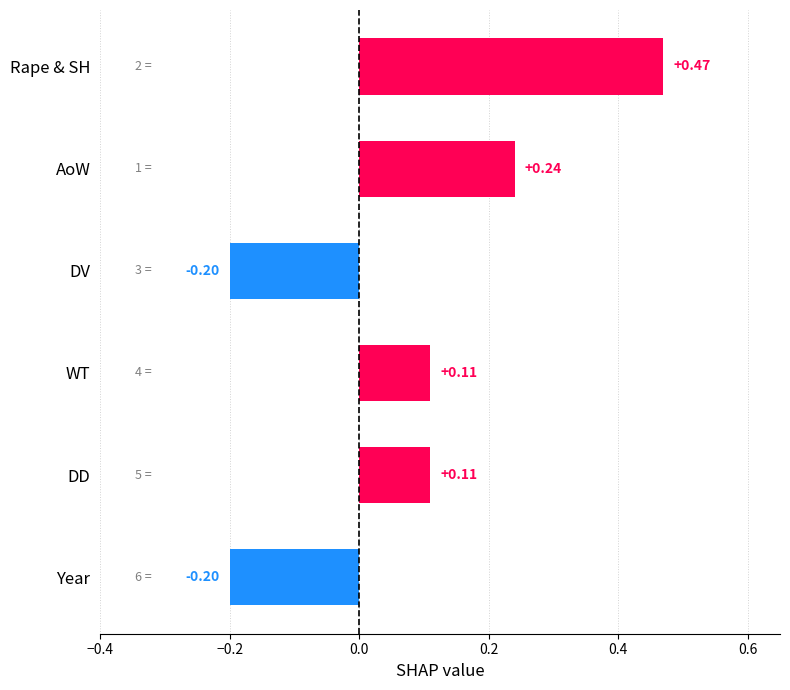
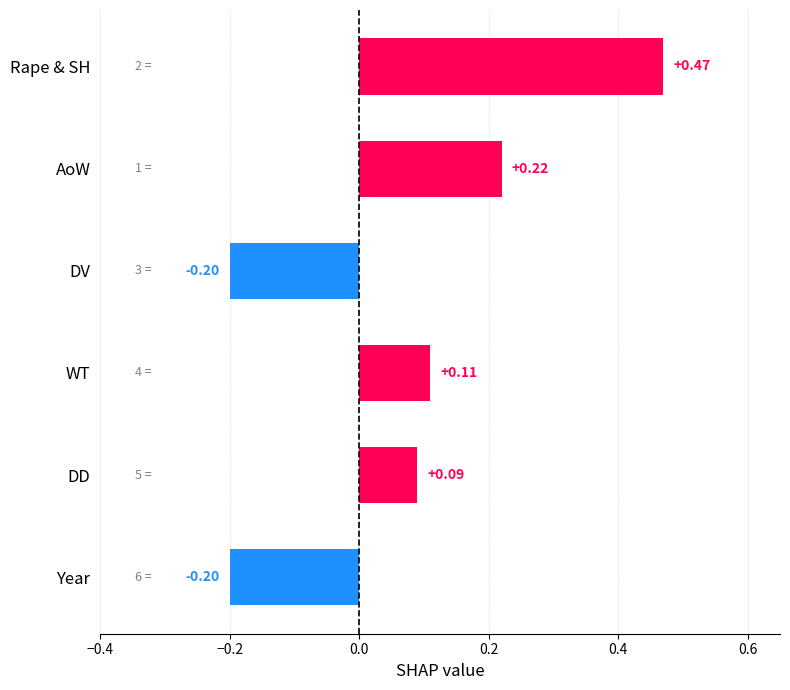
AoW: +0.24 -> +0.22
DD: +0.11 -> +0.09
